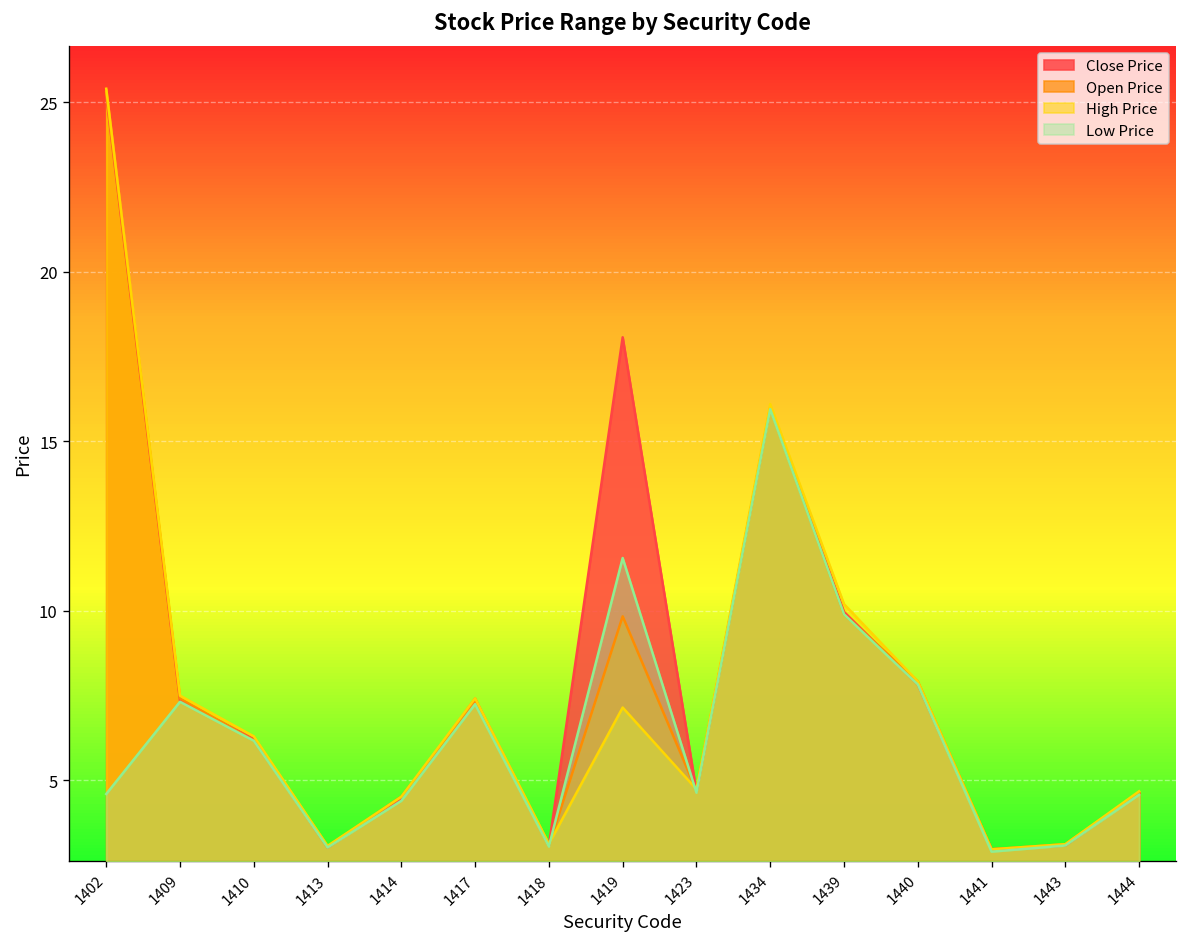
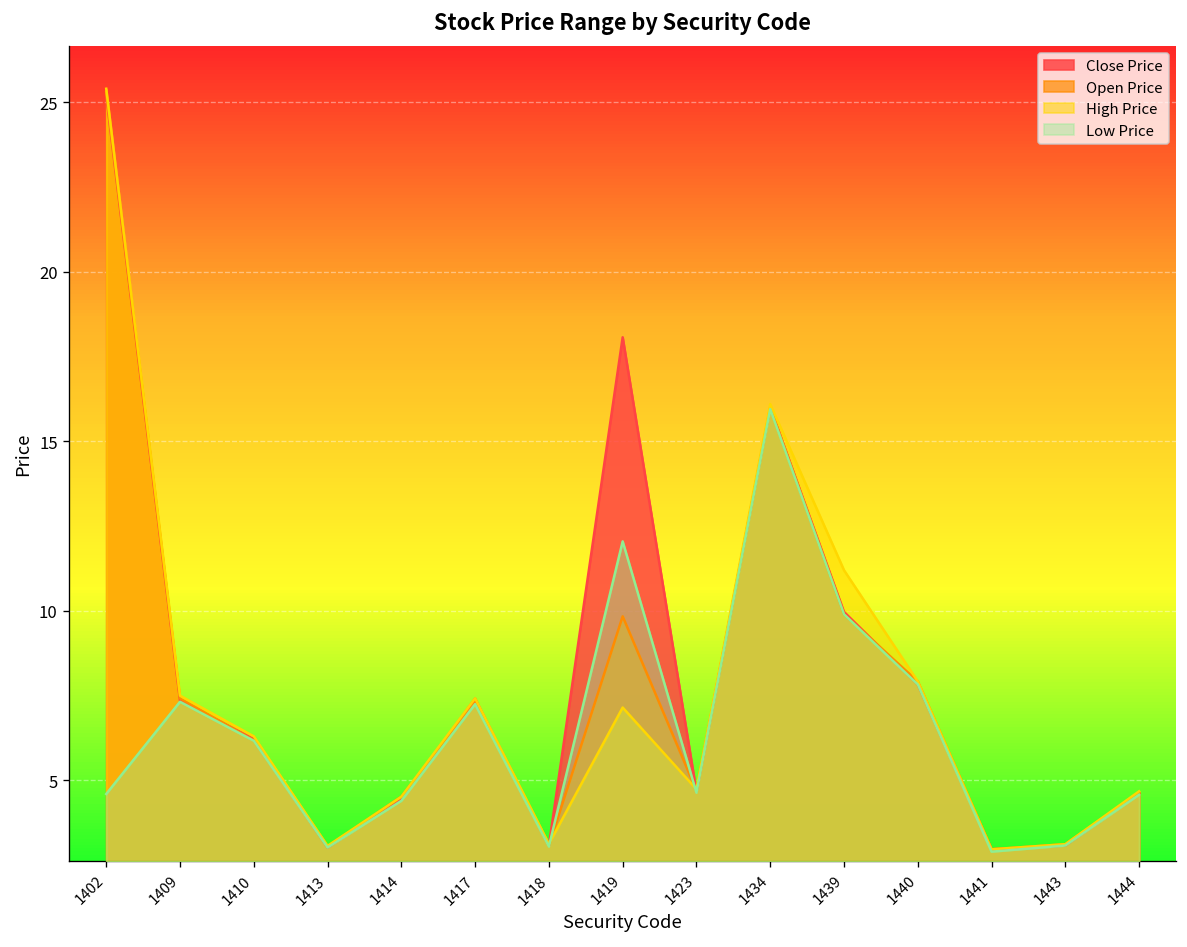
Low Price, 1419: 11.6 -> 12.1
High Price, 1439: 10.2 -> 11.2
